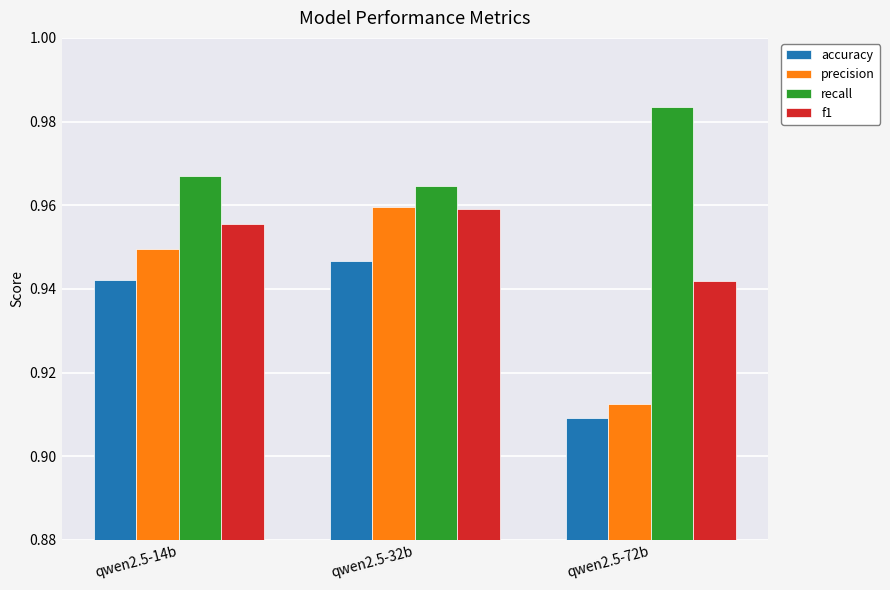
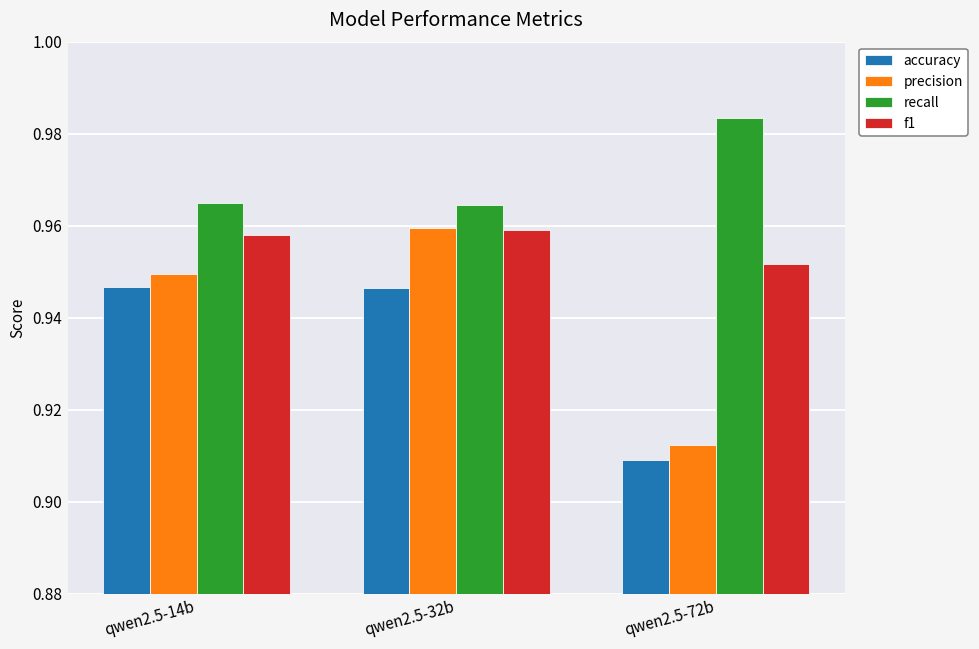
accuracy, qwen2.5-14b: 0.942 -> 0.947
recall, qwen2.5-14b: 0.967 -> 0.965
f1, qwen2.5-14b: 0.955 -> 0.958
f1, qwen2.5-72b: 0.942 -> 0.952
